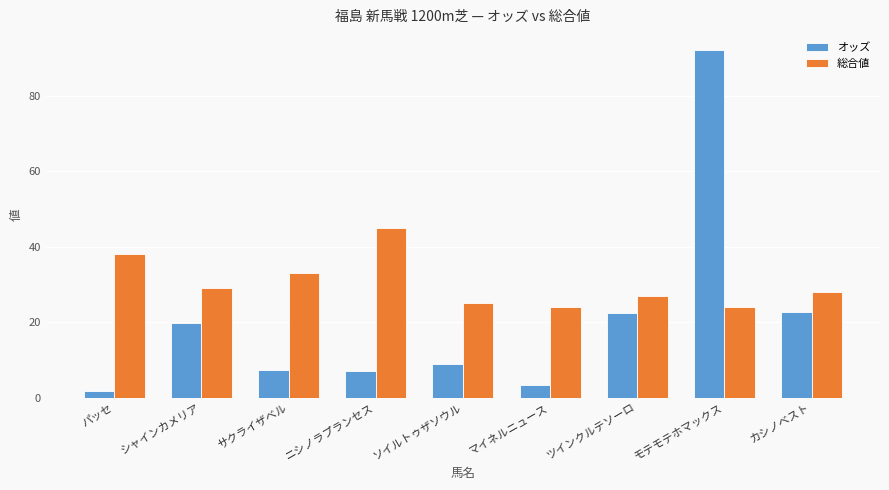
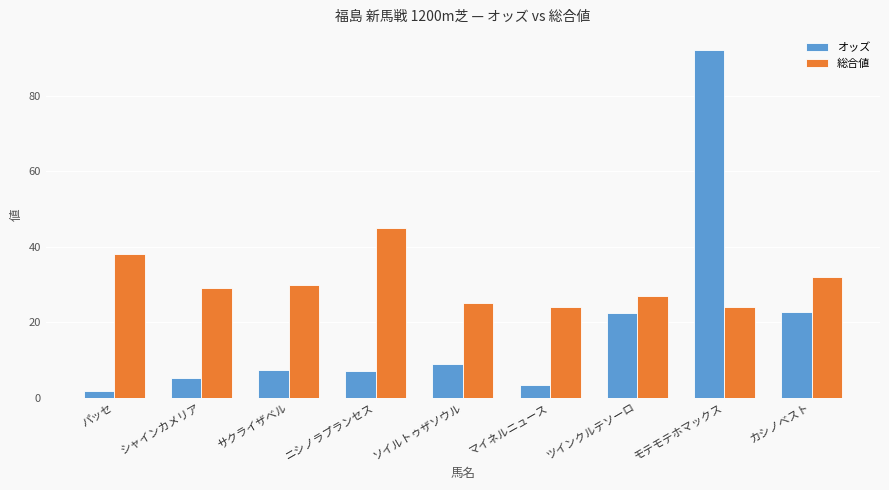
オッズ, シャインカメリア: 20 -> 5
総合値, サクライザベル: 33 -> 30
総合値, カシノベスト: 28 -> 32
